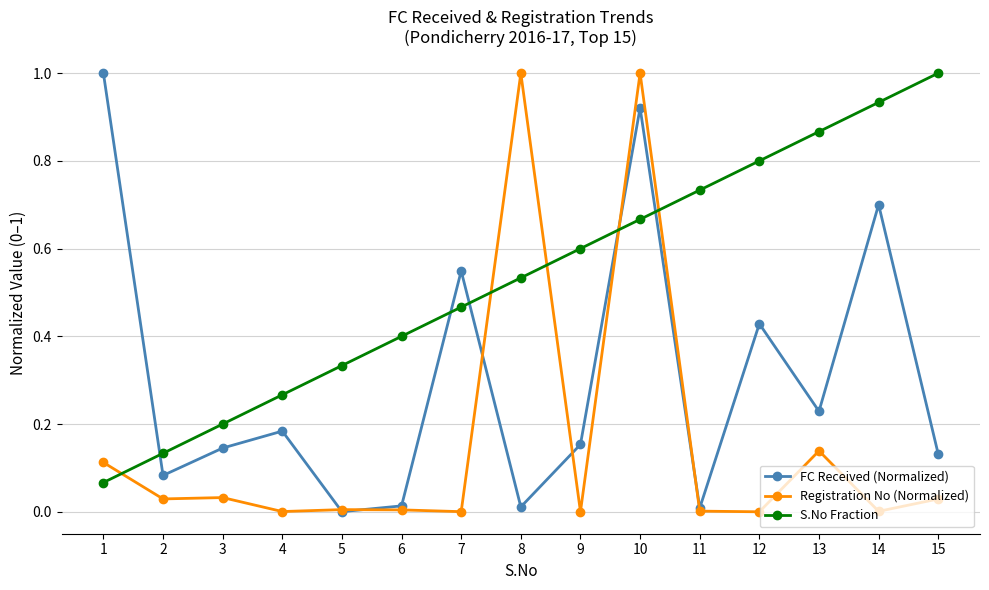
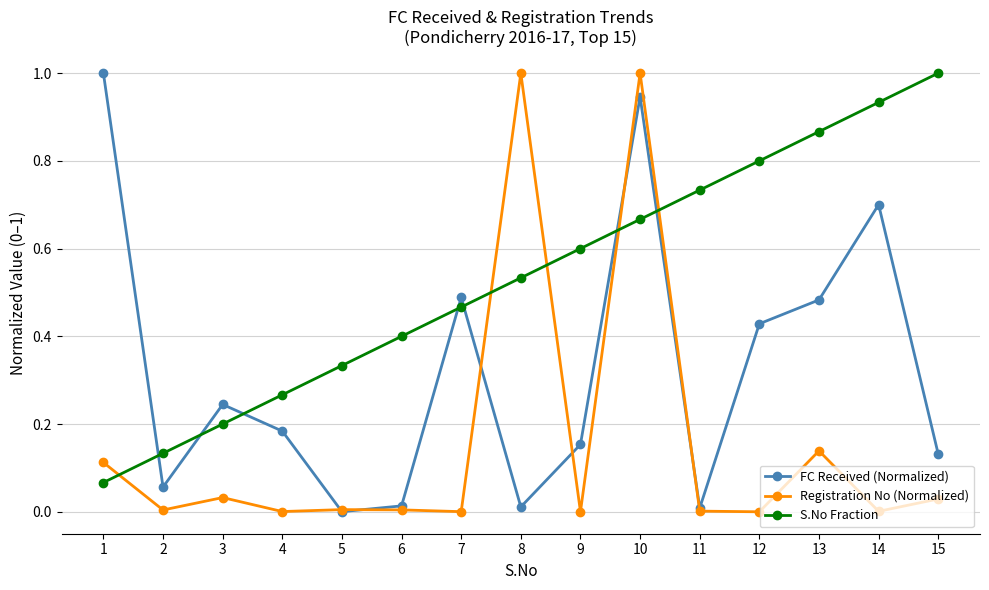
FC Received (Normalized), 2: 0.08 -> 0.06
Registration No (Normalized), 2: 0.03 -> 0.00
FC Received (Normalized), 3: 0.15 -> 0.24
FC Received (Normalized), 7: 0.55 -> 0.49
FC Received (Normalized), 10: 0.92 -> 0.95
FC Received (Normalized), 13: 0.23 -> 0.48
